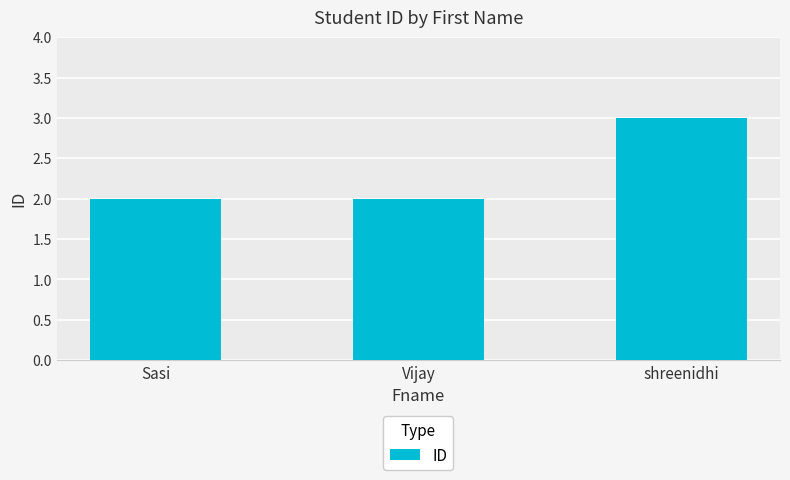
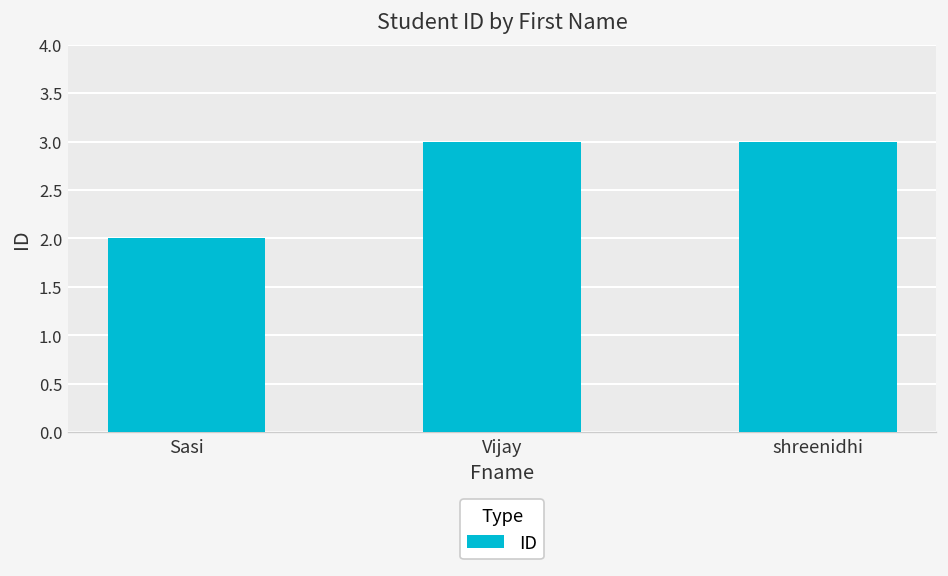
Vijay: 2 -> 3
